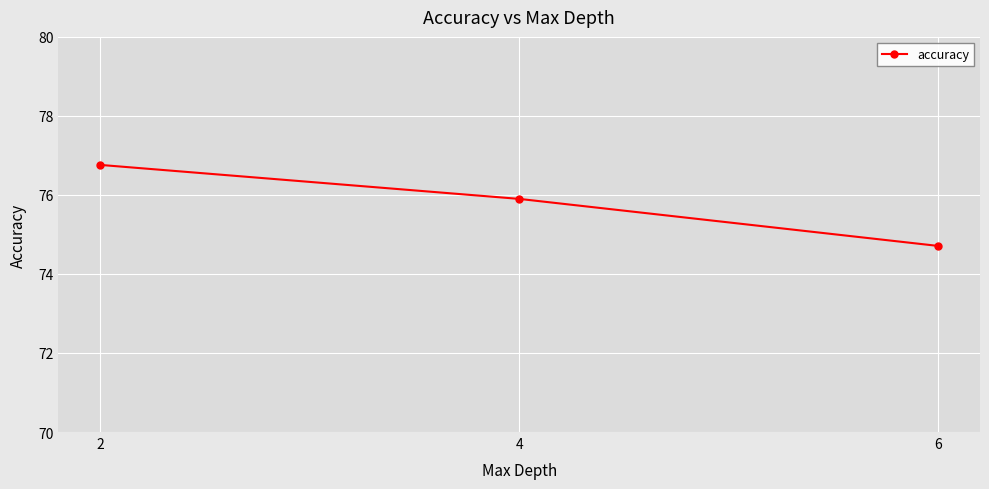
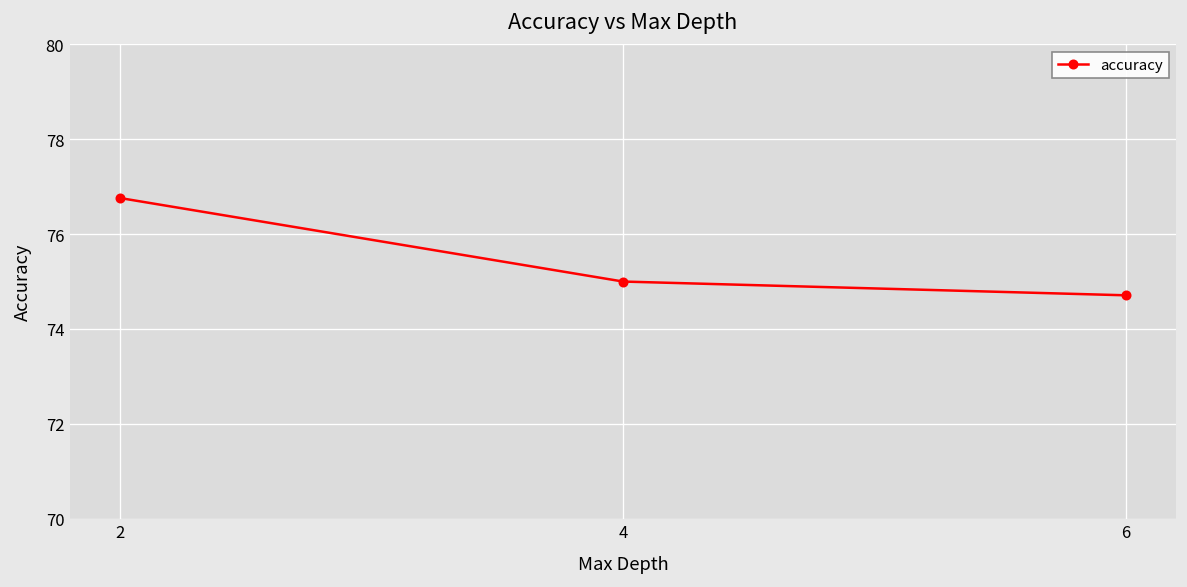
4: 75.9 -> 75.0
